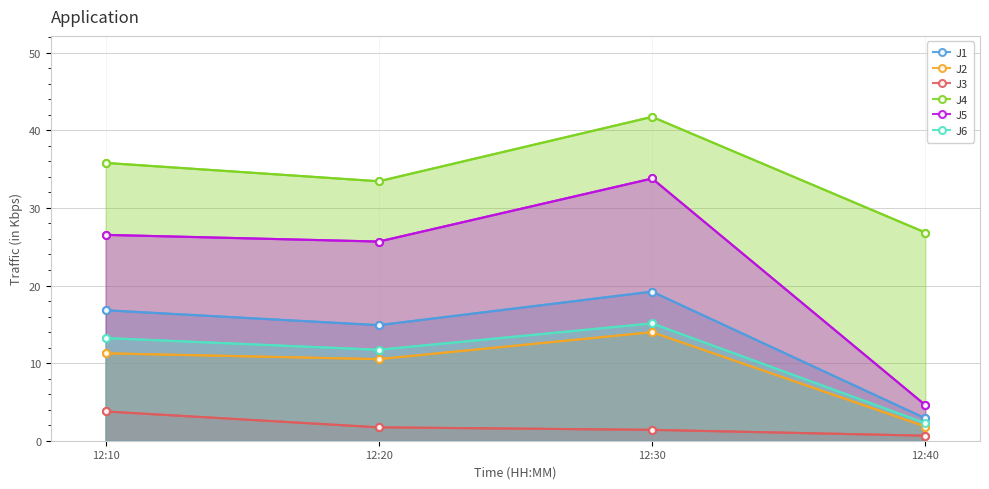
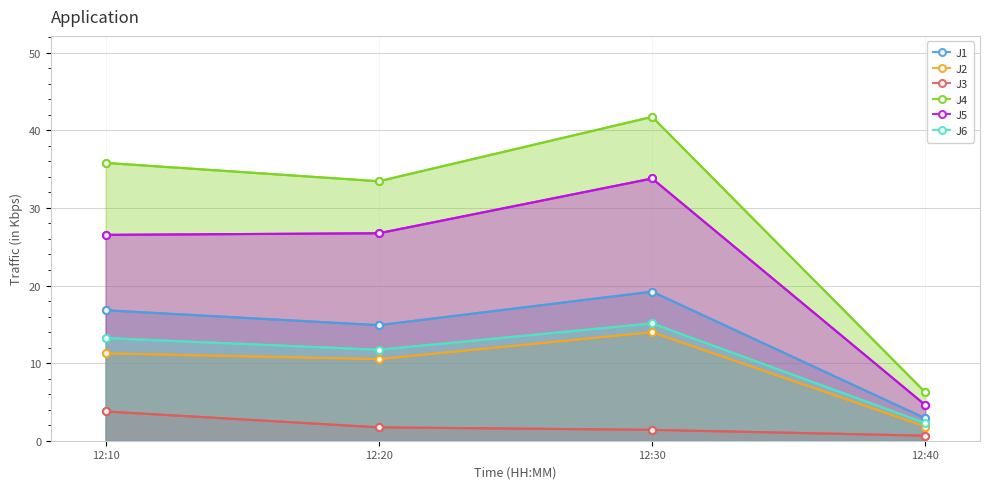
J5, 12:20: 26 -> 27
J4, 12:40: 27 -> 6
